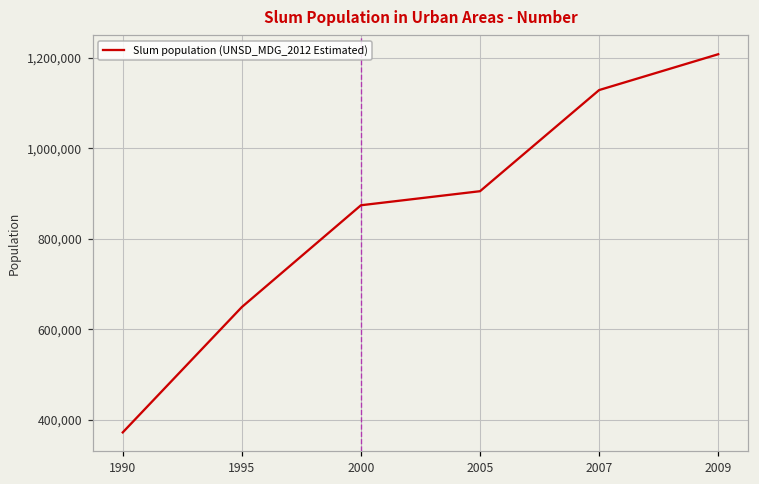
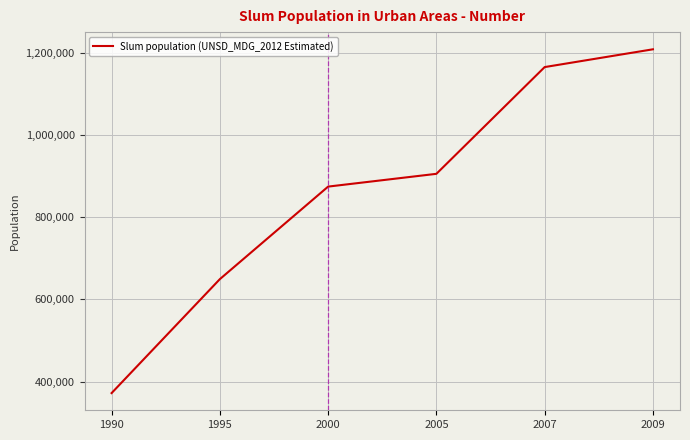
2007: 1,130,000 -> 1,160,000
